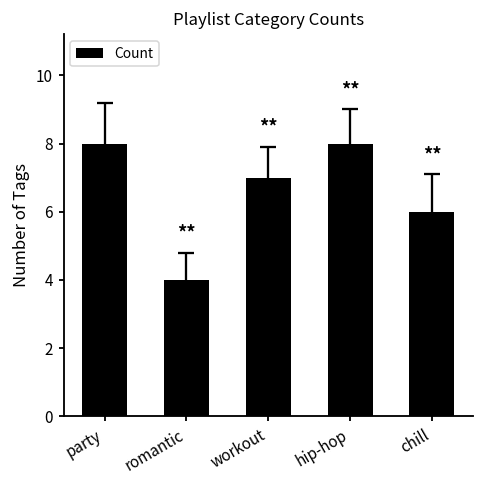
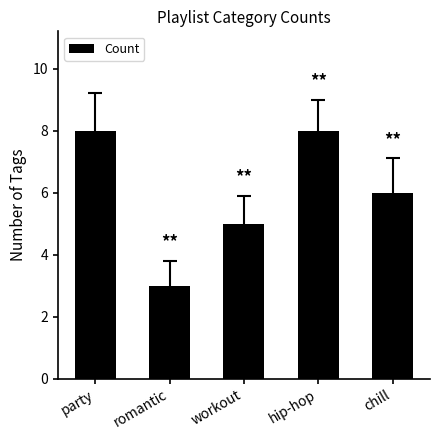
Count, romantic: 4 -> 3
Count, workout: 7 -> 5
